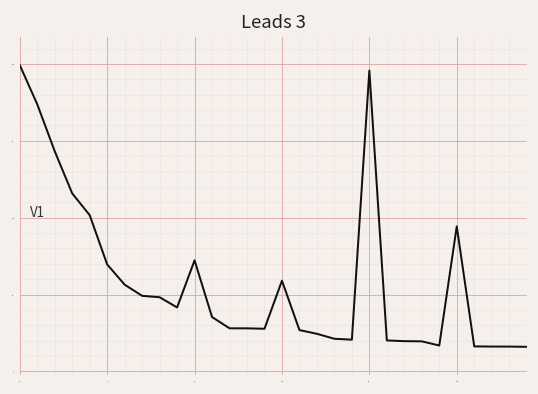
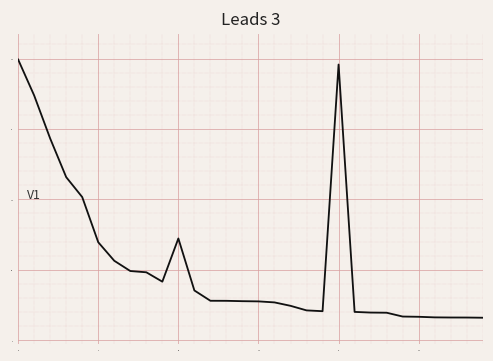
15: 10.9 -> 7.8
25: 14.4 -> 6.7
